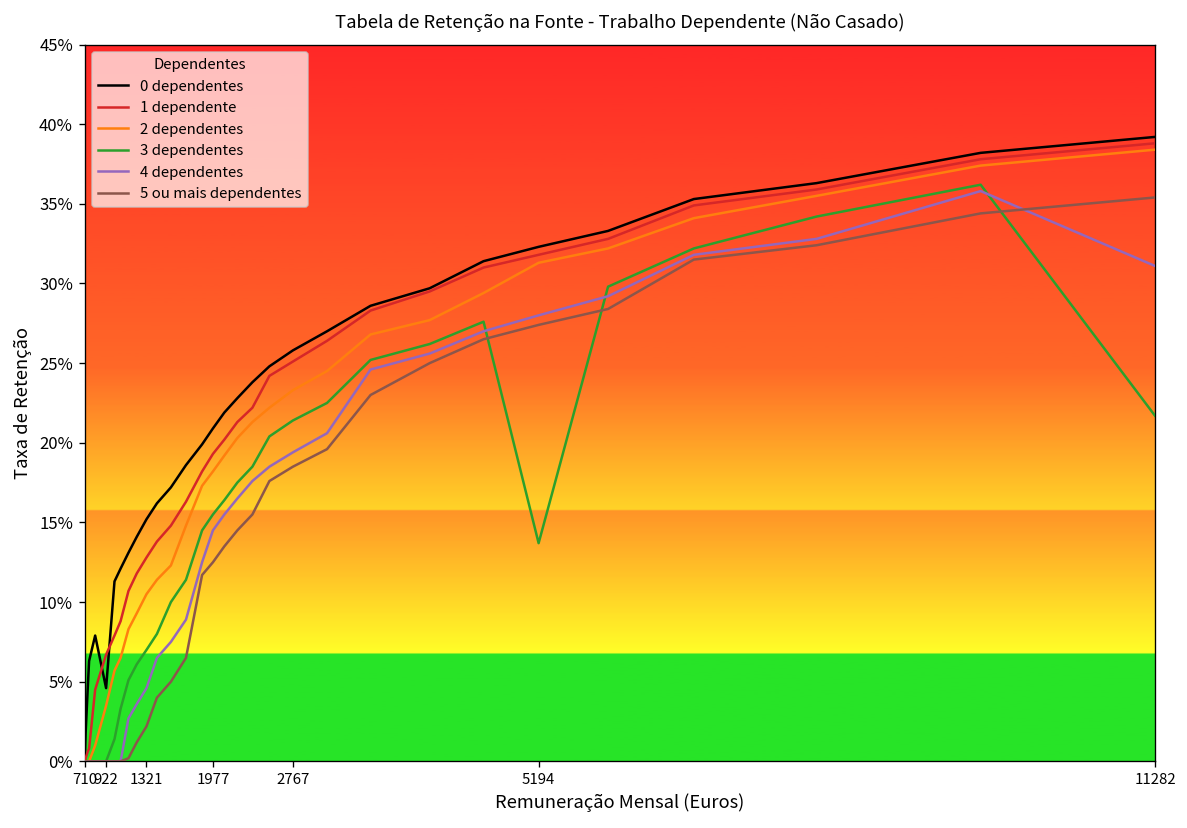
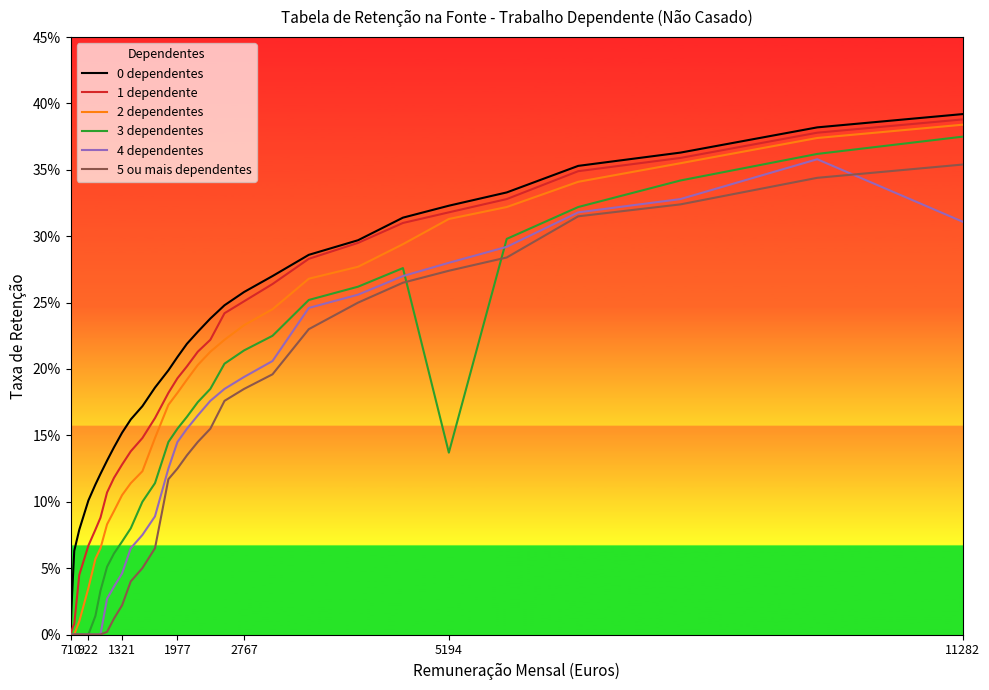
0 dependentes, 922: 4.6% -> 10.1%
3 dependentes, 11282: 21.7% -> 37.5%
